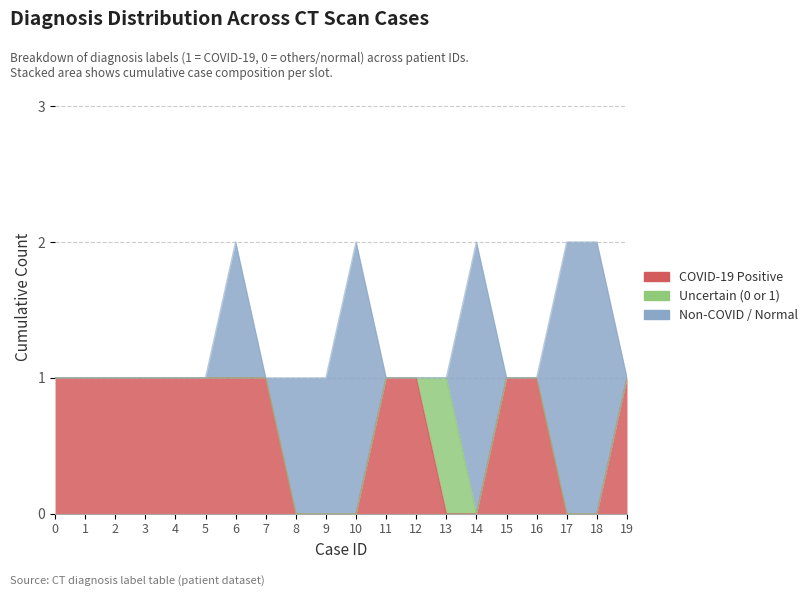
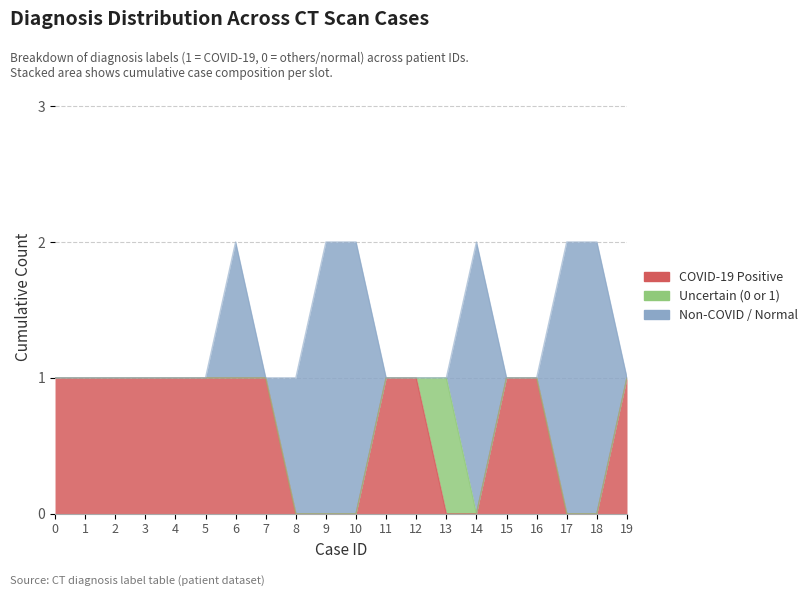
Non-COVID / Normal, 9: 1 -> 2
